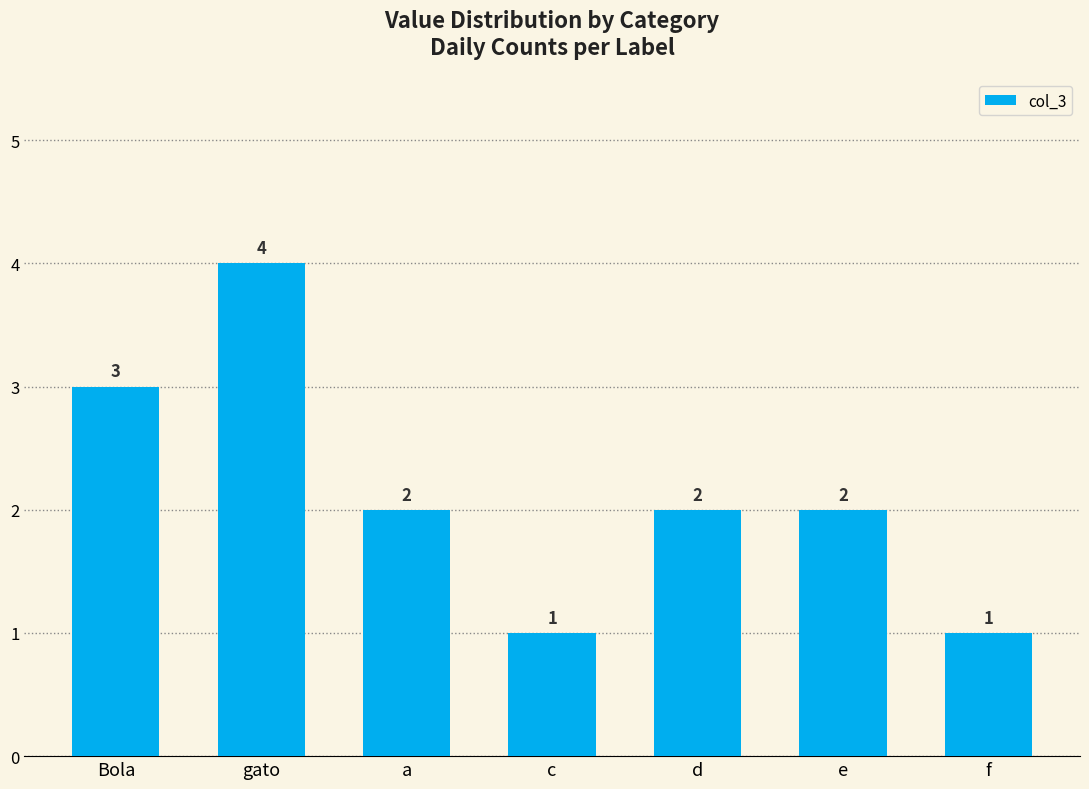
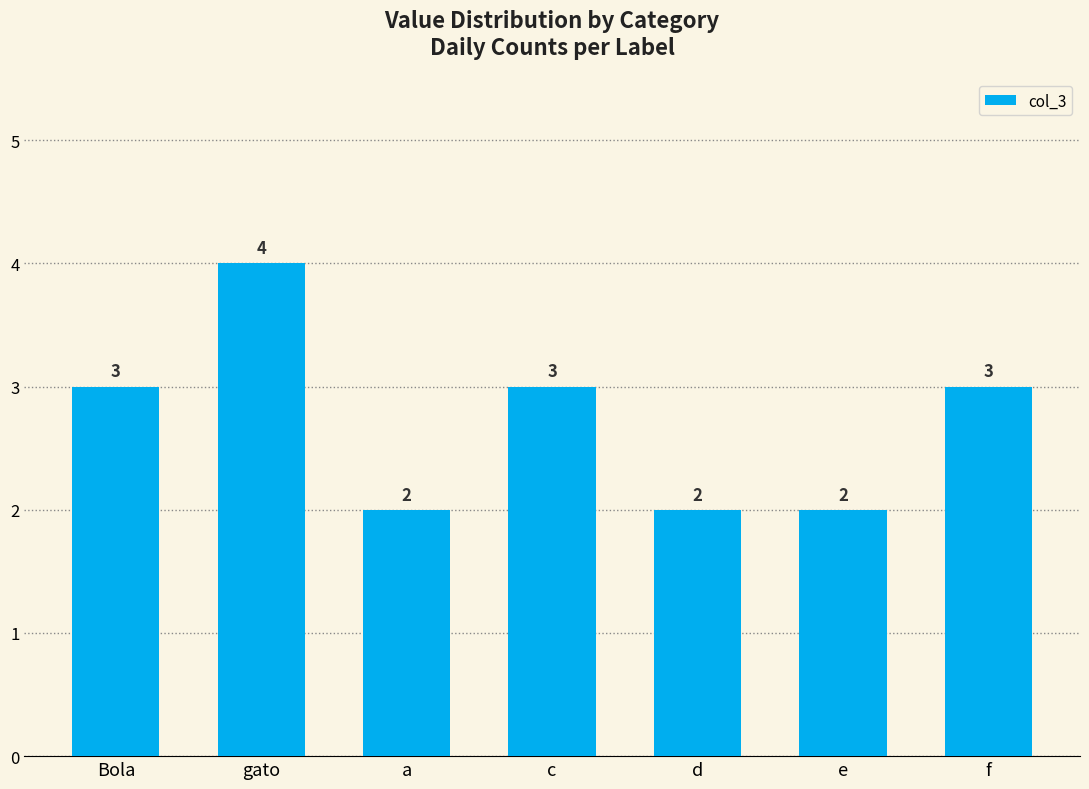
c: 1 -> 3
f: 1 -> 3
